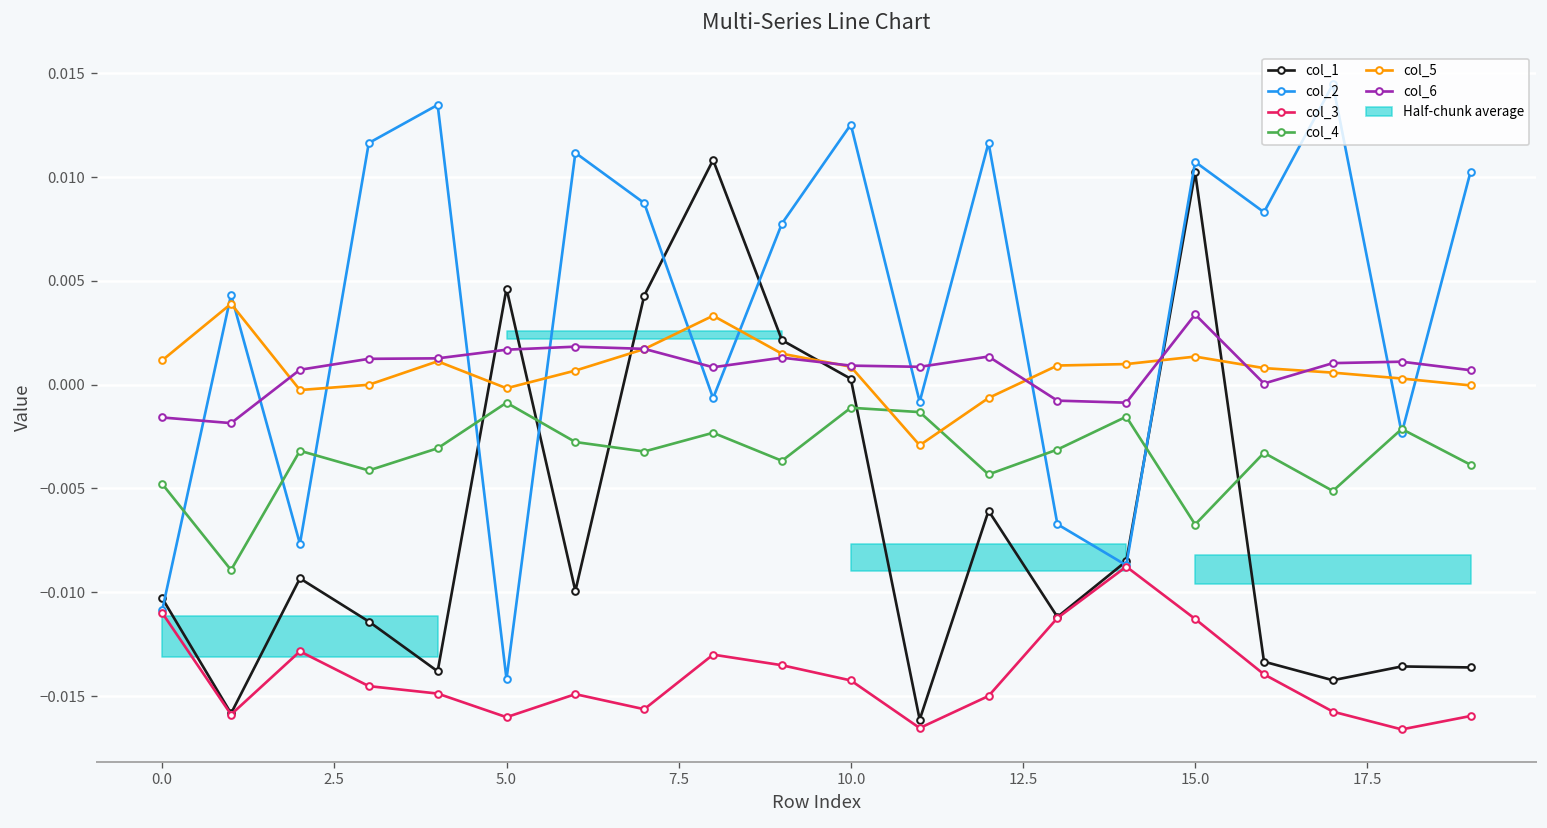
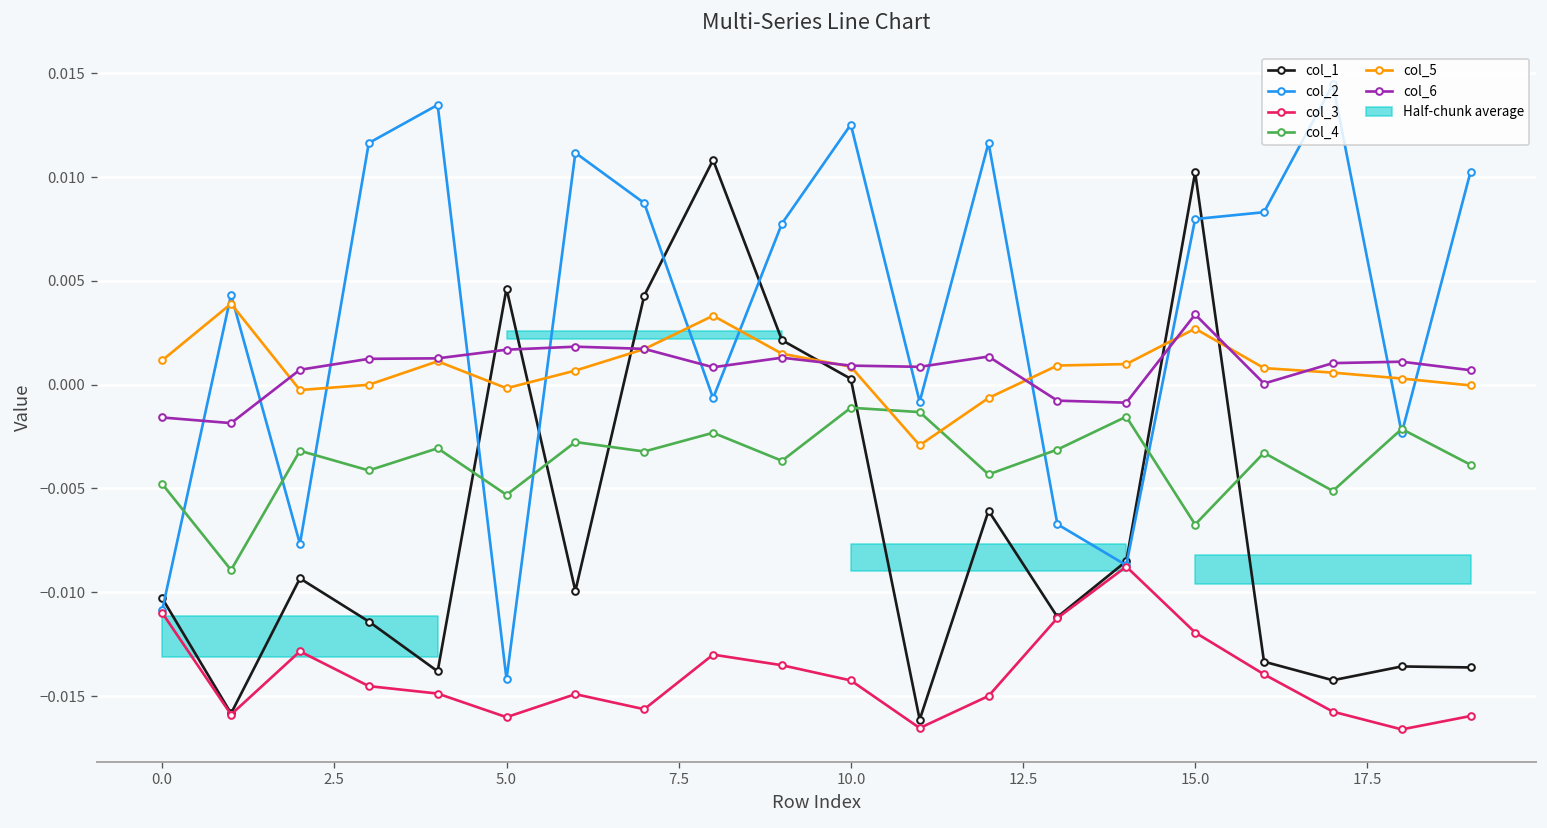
col_4, 5.0: -0.0009 -> -0.0053
col_2, 15.0: 0.0107 -> 0.0080
col_3, 15.0: -0.0113 -> -0.0119
col_5, 15.0: 0.0014 -> 0.0027
